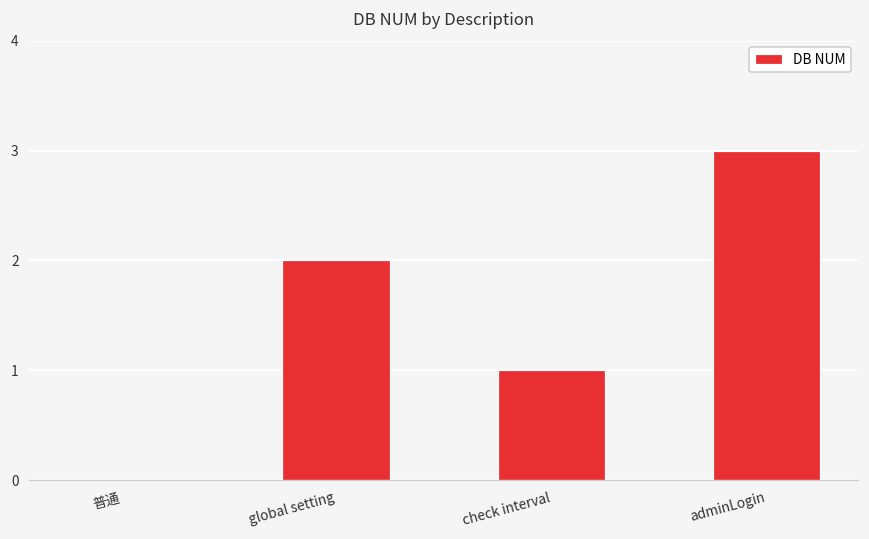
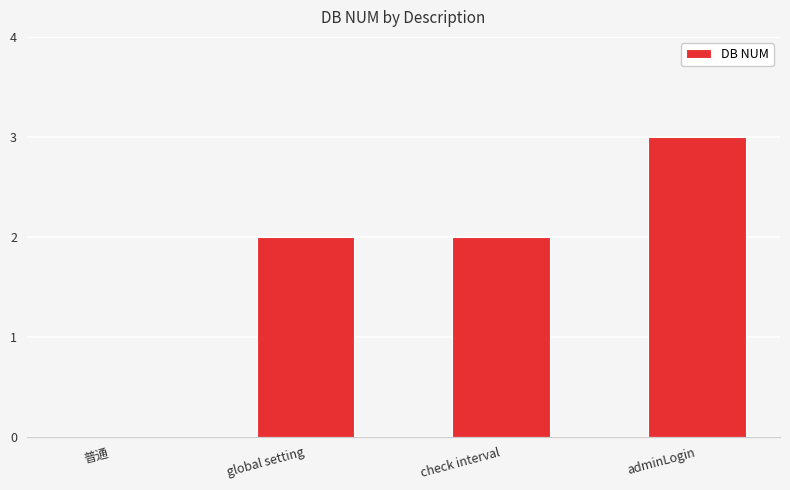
check interval: 1 -> 2
